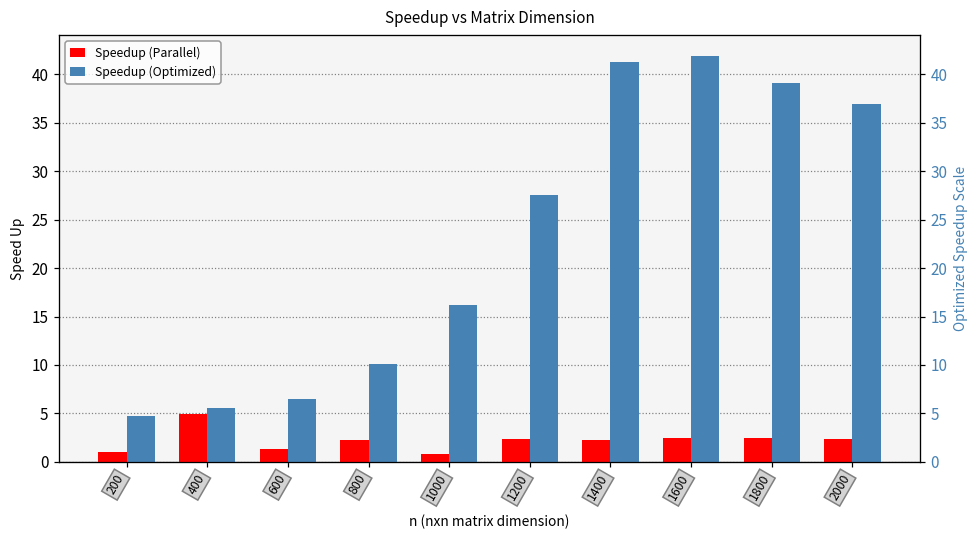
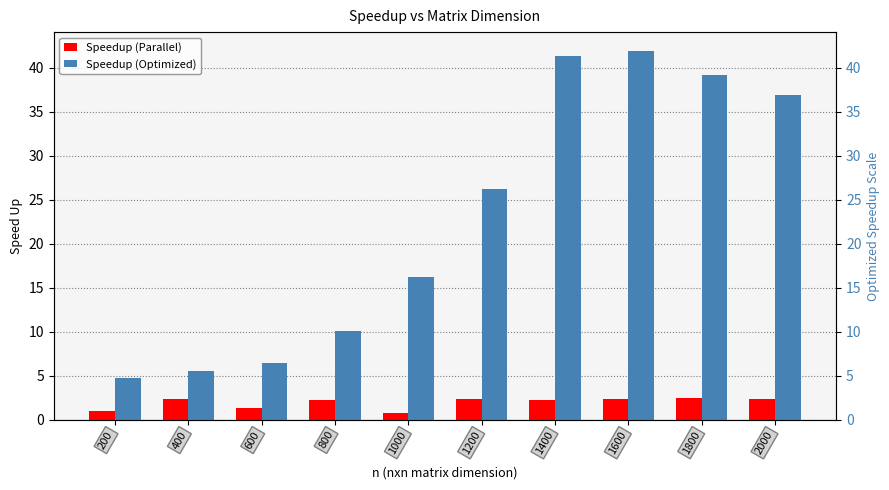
Speedup (Parallel), 400: 5 -> 2
Speedup (Optimized), 1200: 28 -> 26
